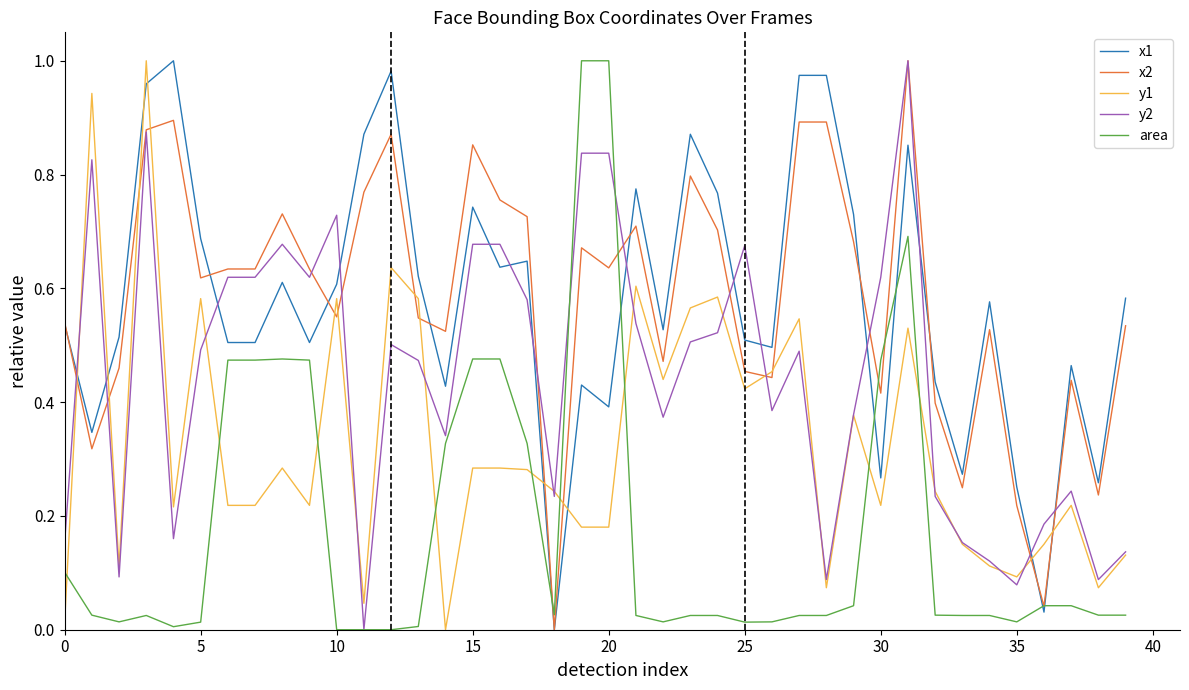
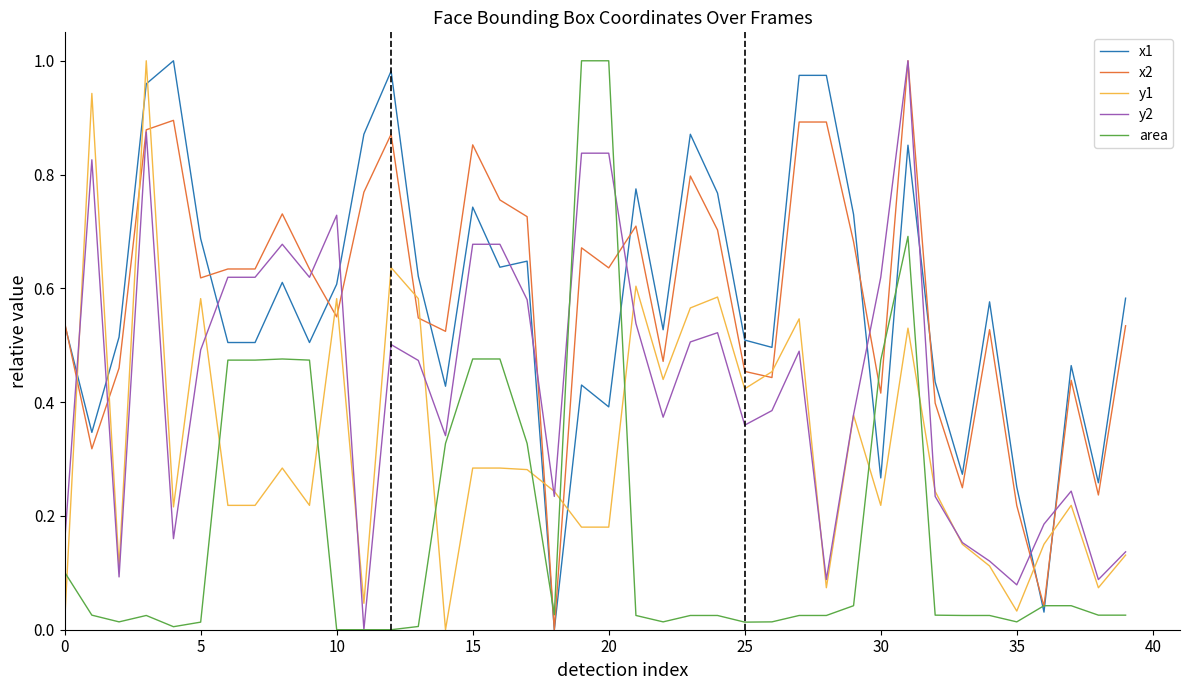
y2, 25: 0.68 -> 0.36
y1, 35: 0.09 -> 0.03
